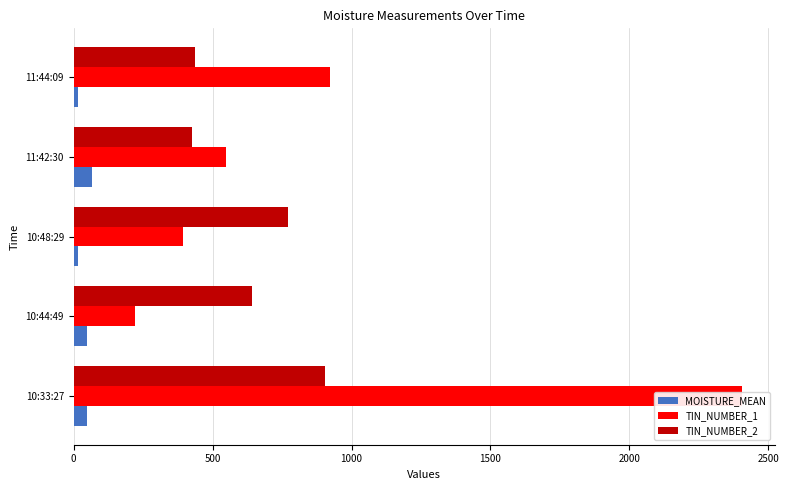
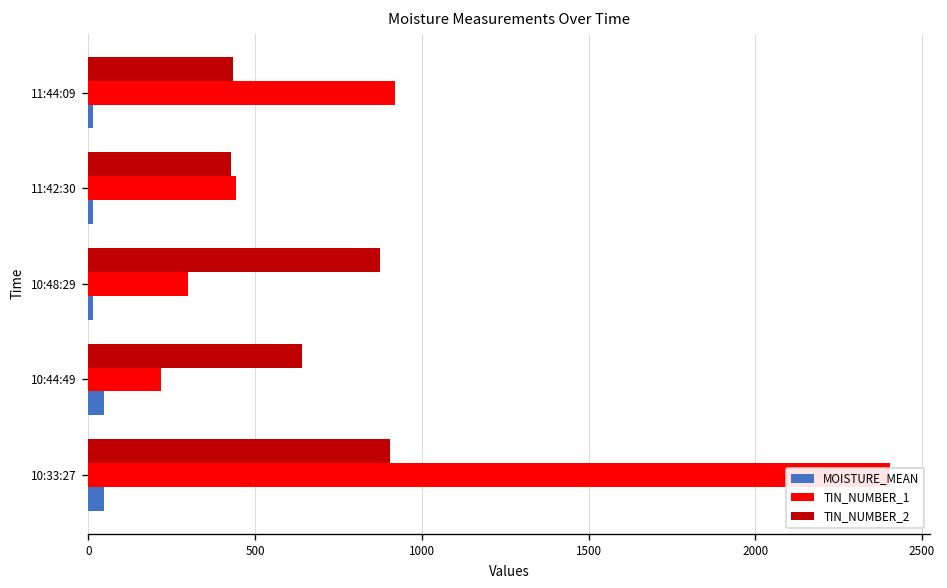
TIN_NUMBER_1, 11:42:30: 550 -> 440
MOISTURE_MEAN, 11:42:30: 70 -> 10
TIN_NUMBER_2, 10:48:29: 770 -> 880
TIN_NUMBER_1, 10:48:29: 400 -> 300
